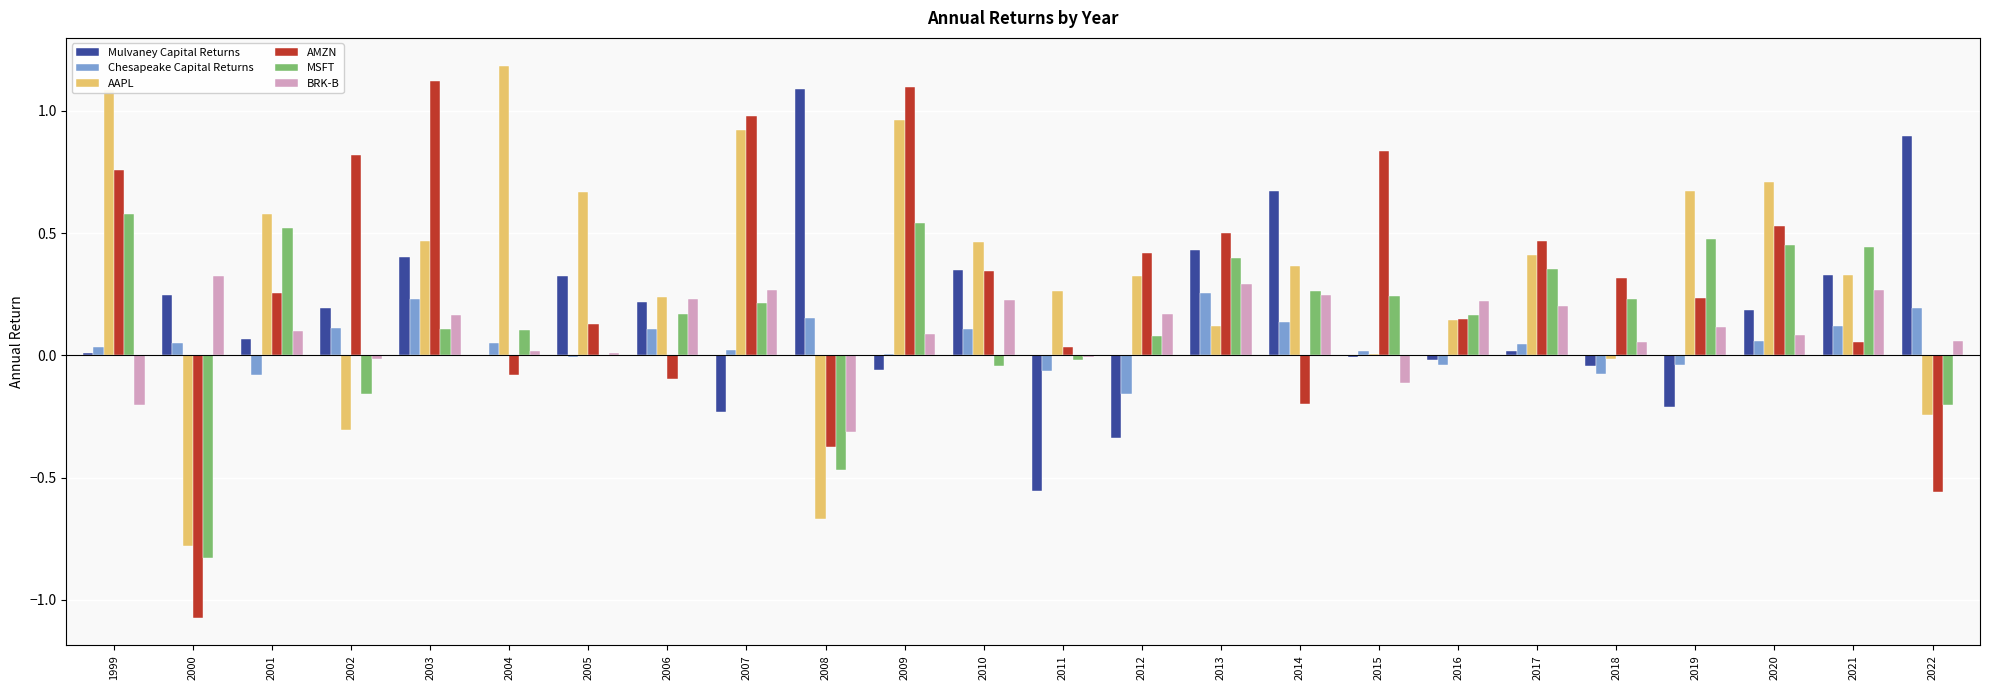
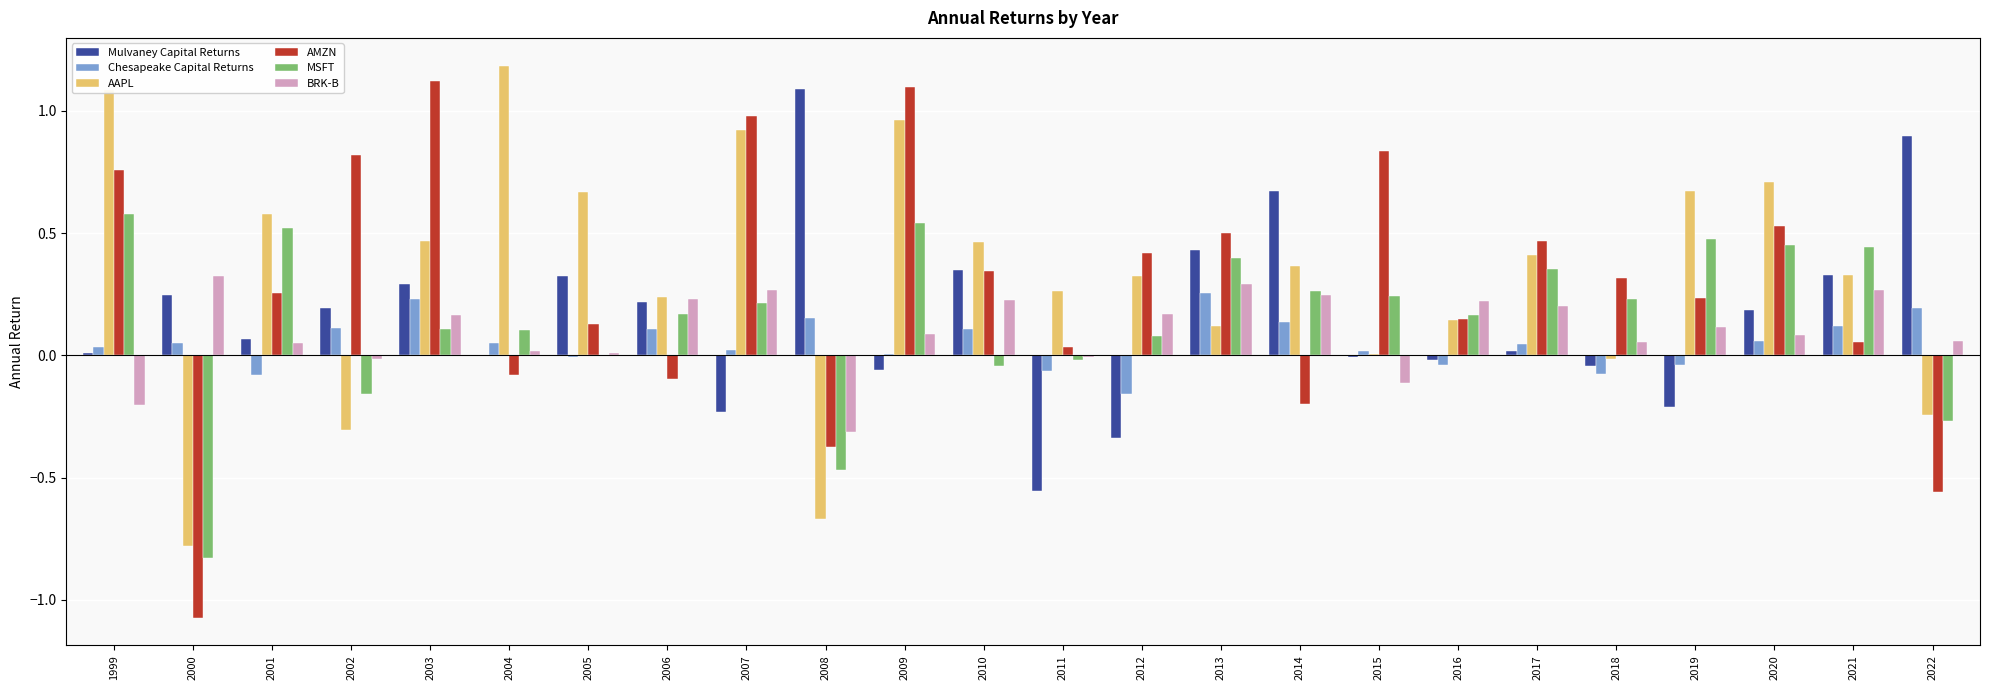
BRK-B, 2001: 0.10 -> 0.05
Mulvaney Capital Returns, 2003: 0.40 -> 0.29
MSFT, 2022: -0.20 -> -0.27
